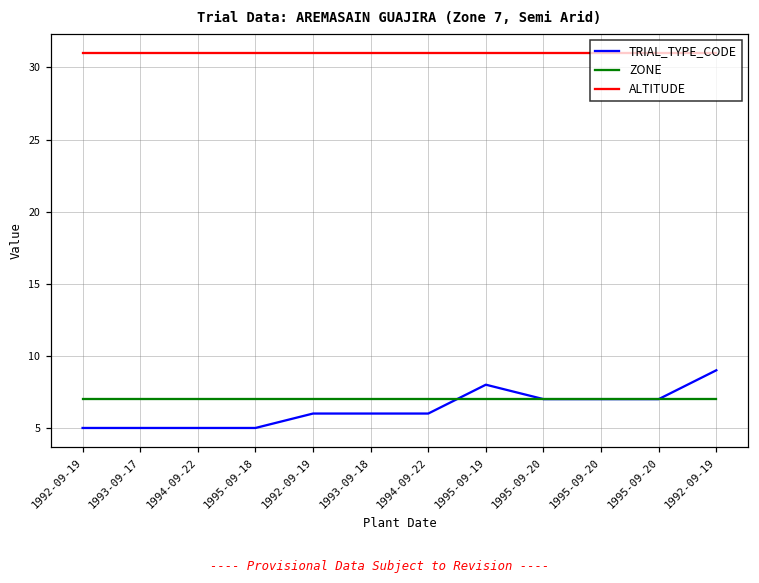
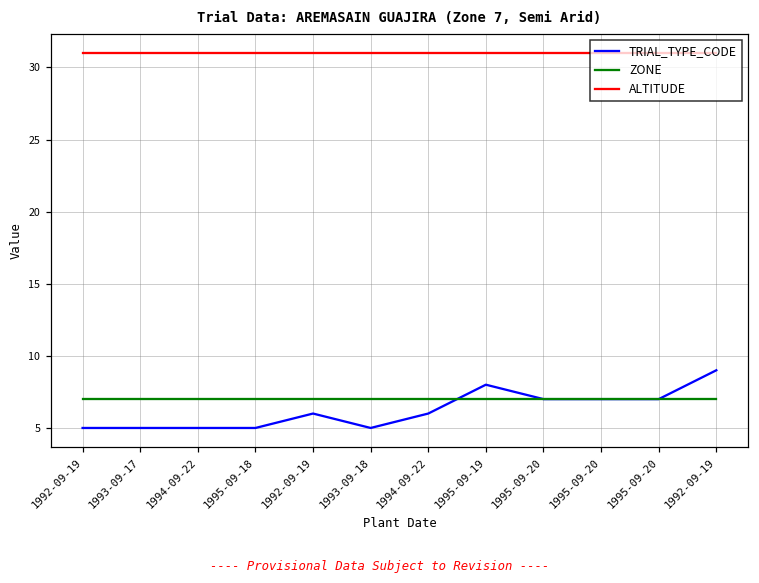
TRIAL_TYPE_CODE, 1993-09-18: 6 -> 5
